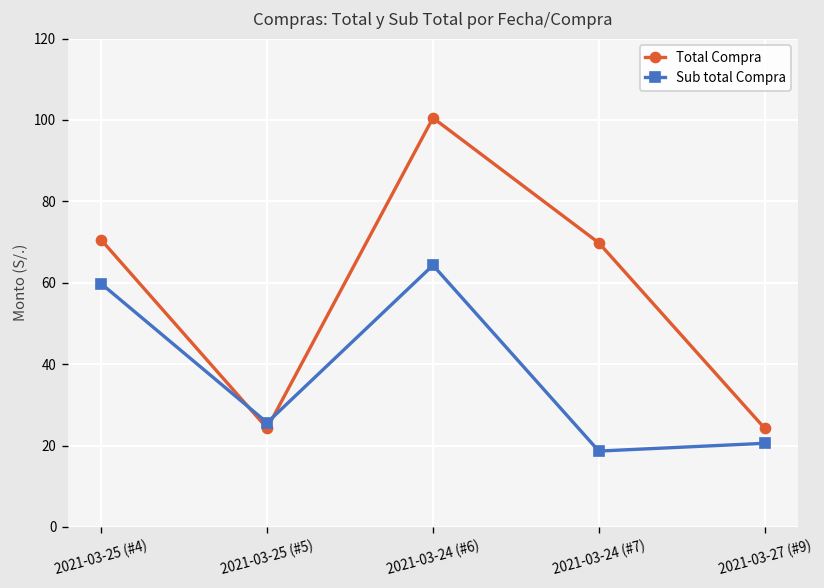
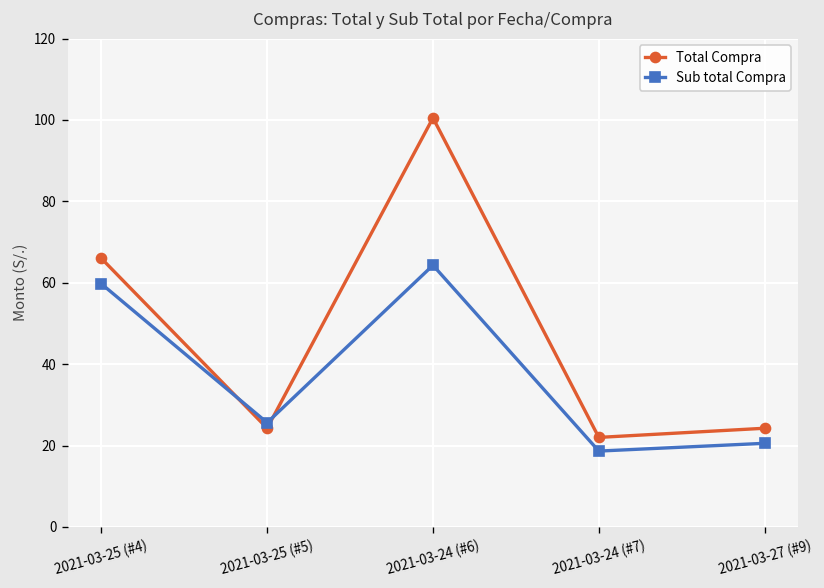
Total Compra, 2021-03-25 (#4): 71 -> 66
Total Compra, 2021-03-24 (#7): 70 -> 22
